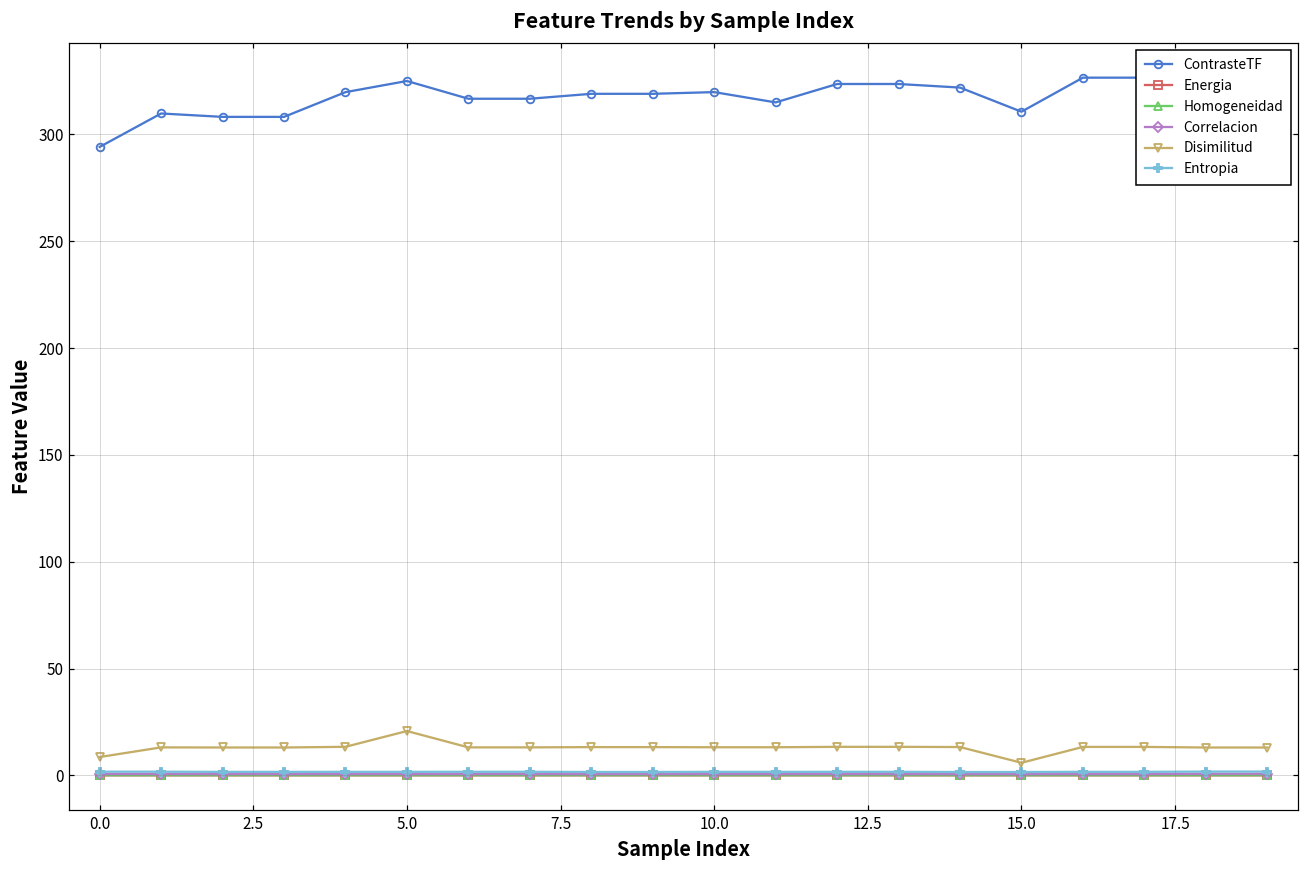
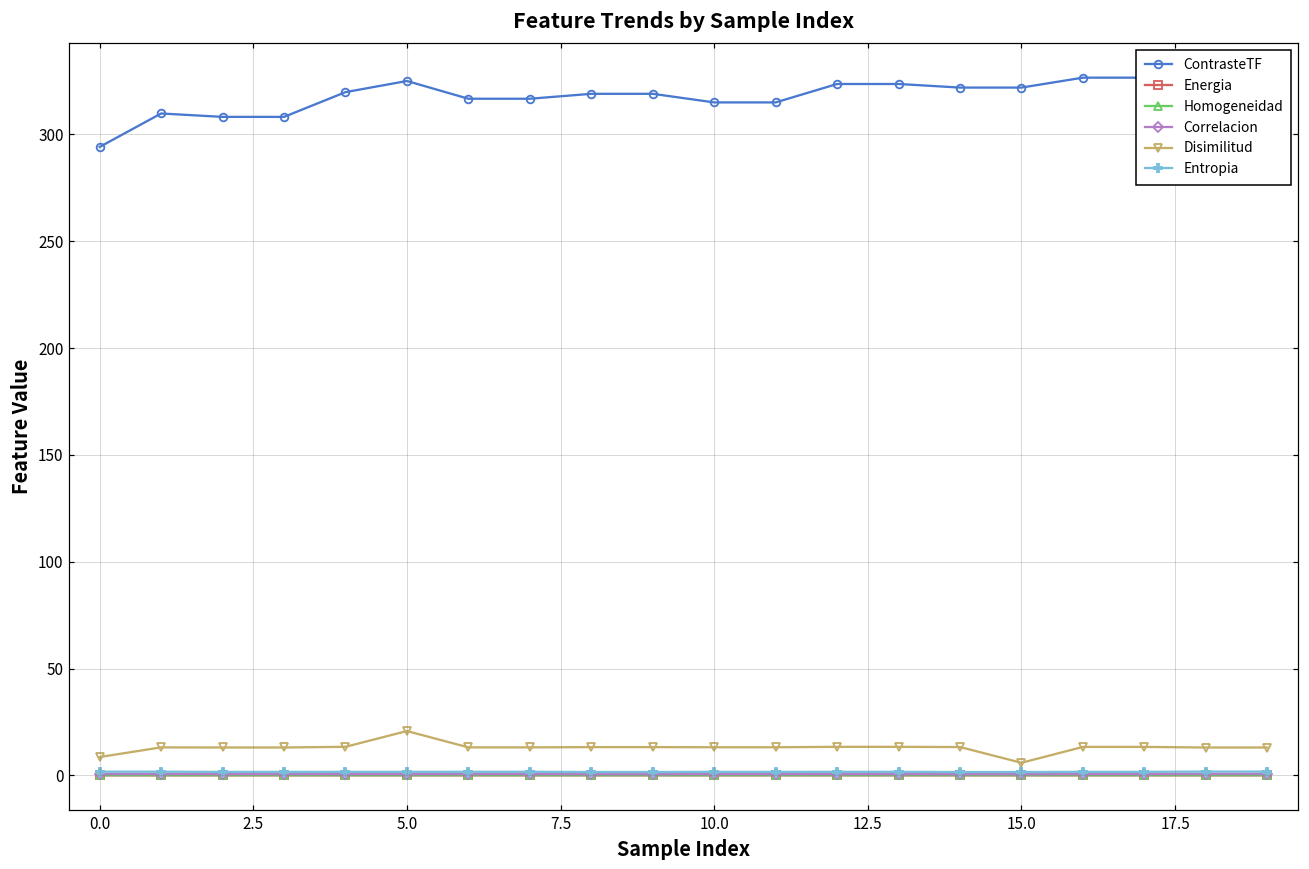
ContrasteTF, 10.0: 320 -> 315
ContrasteTF, 15.0: 311 -> 322
